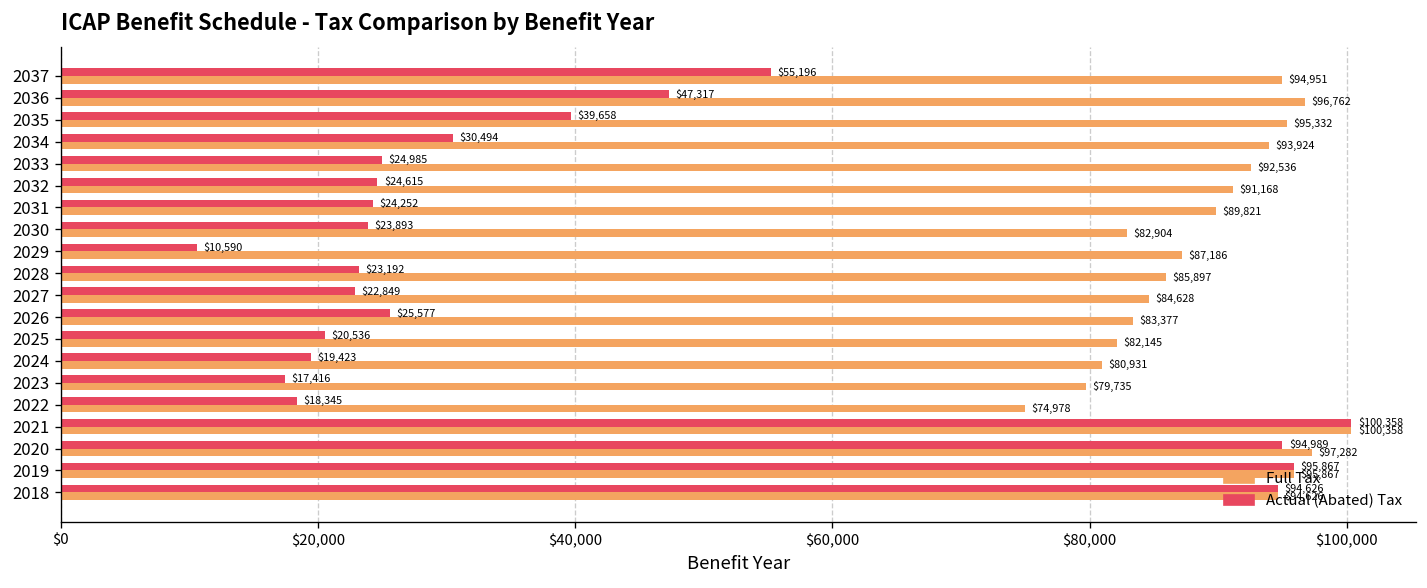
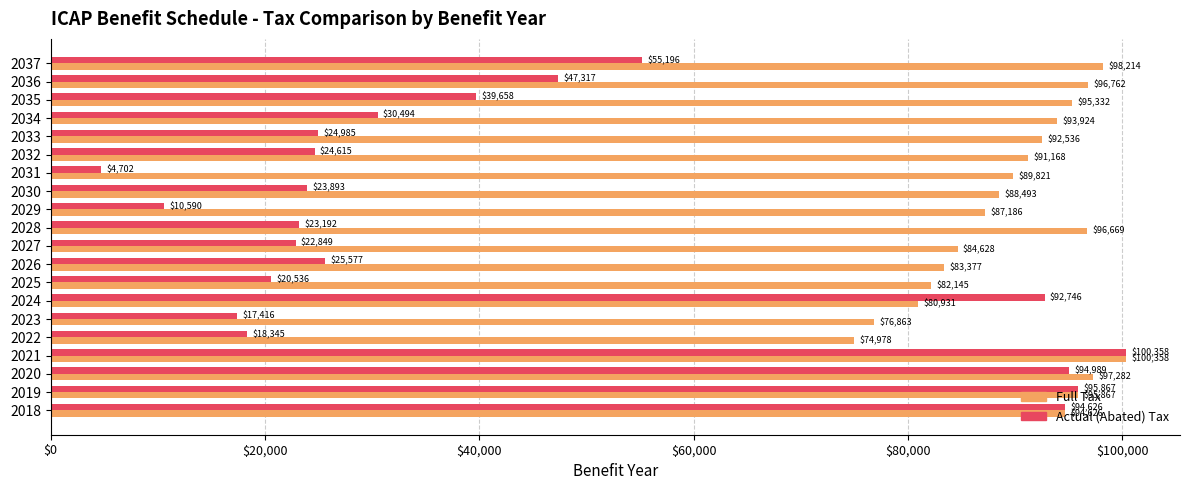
Full Tax, 2037: $94,951 -> $98,214
Actual (Abated) Tax, 2031: $24,252 -> $4,702
Full Tax, 2030: $82,904 -> $88,493
Full Tax, 2028: $85,897 -> $96,669
Actual (Abated) Tax, 2024: $19,423 -> $92,746
Full Tax, 2023: $79,735 -> $76,863
